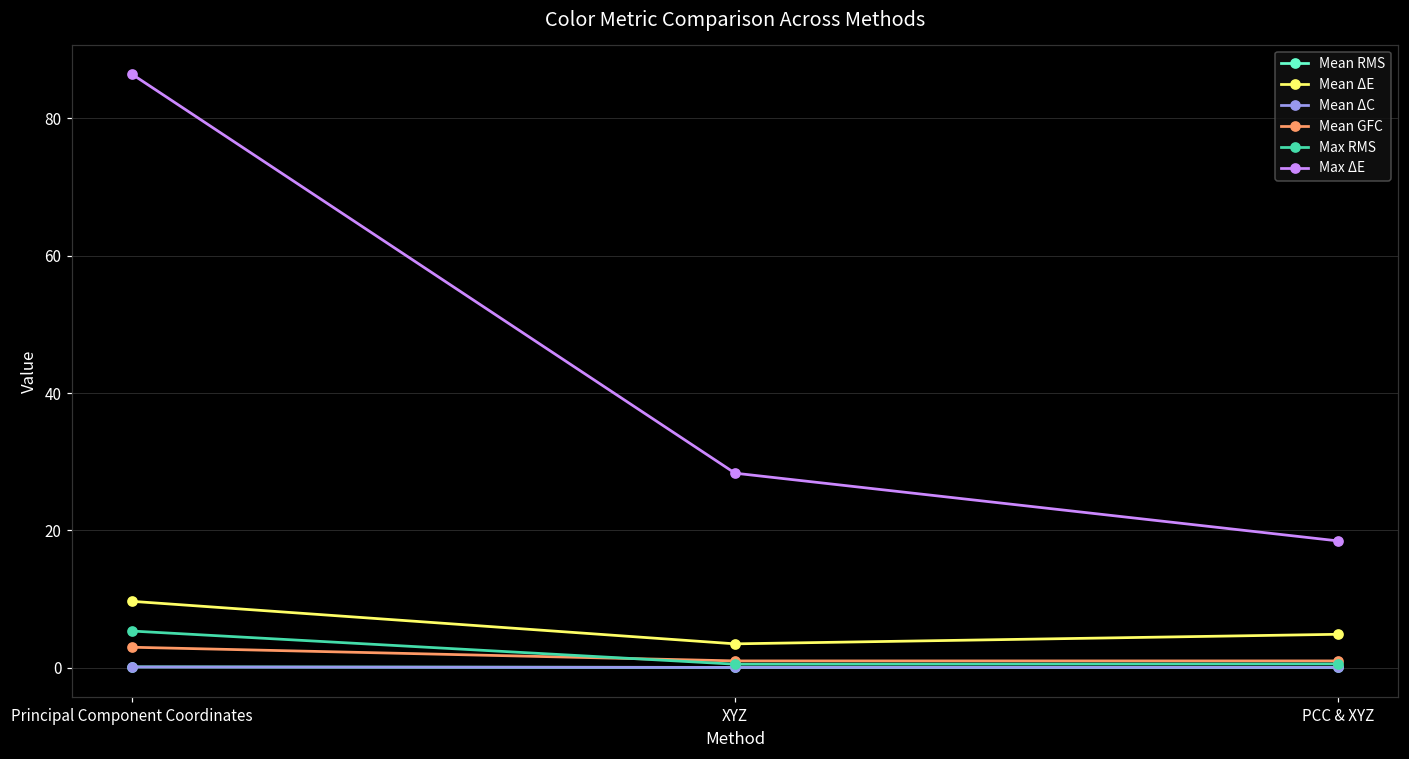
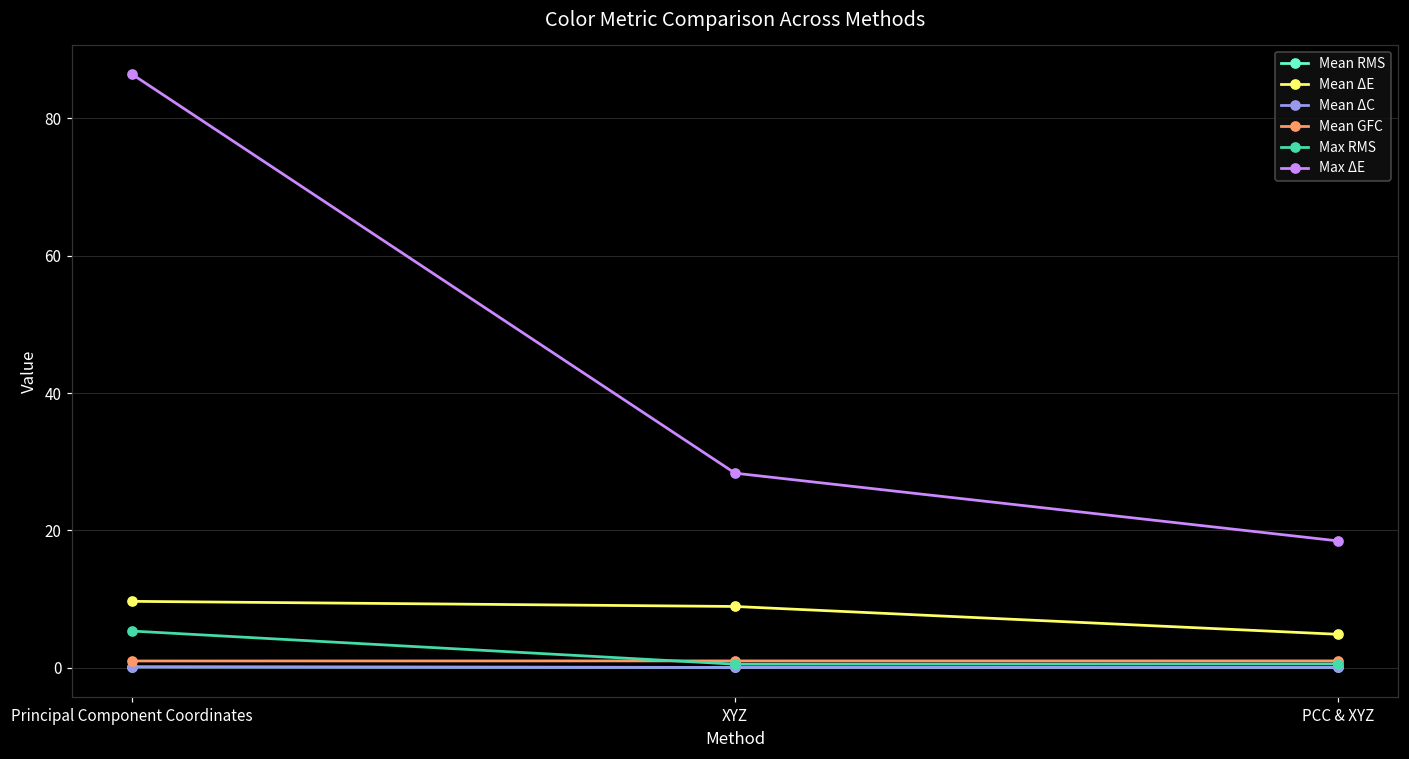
Mean GFC, Principal Component Coordinates: 3 -> 1
Mean ΔE, XYZ: 3 -> 9
